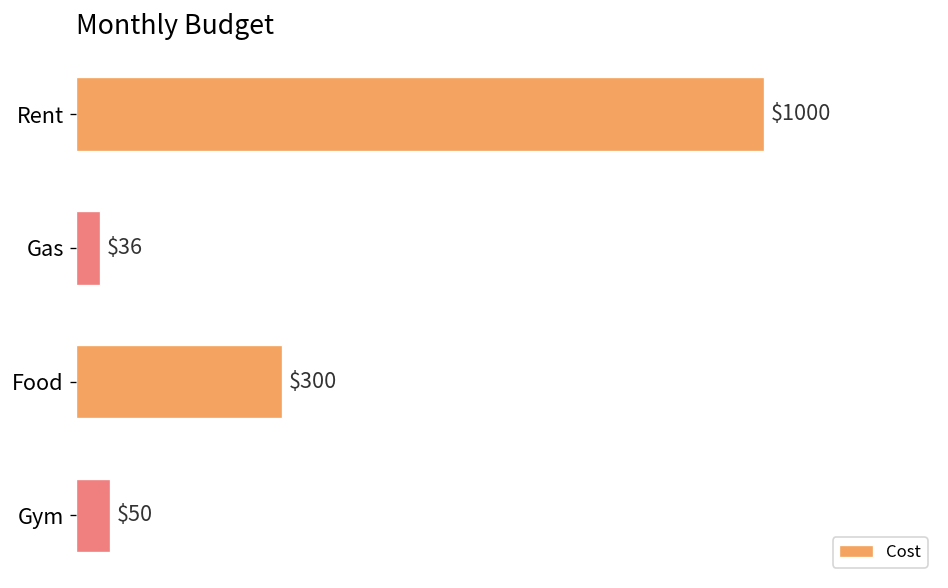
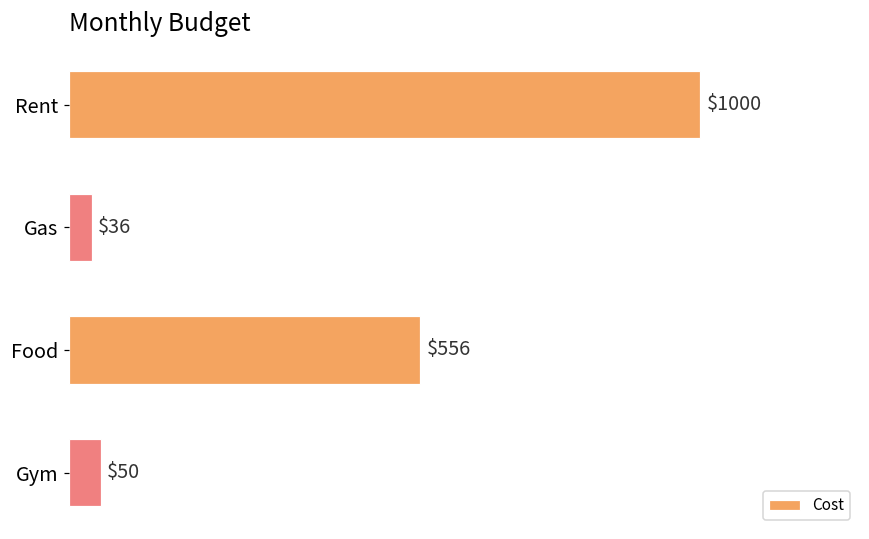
Food: $300 -> $556
